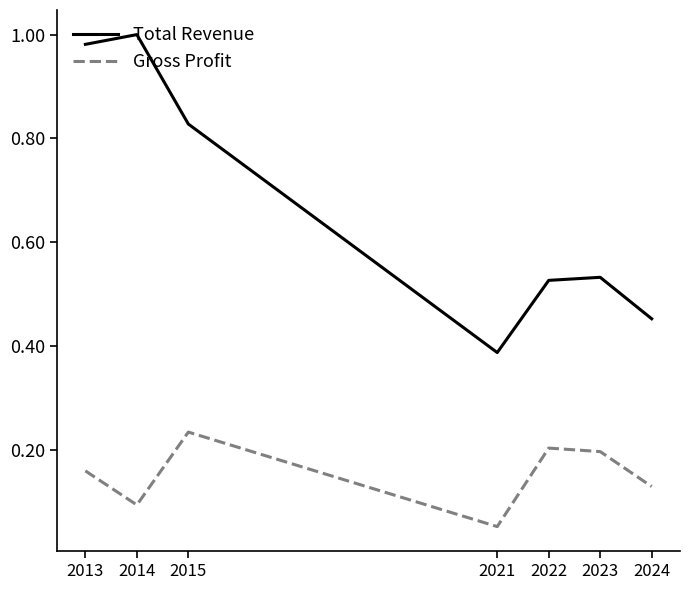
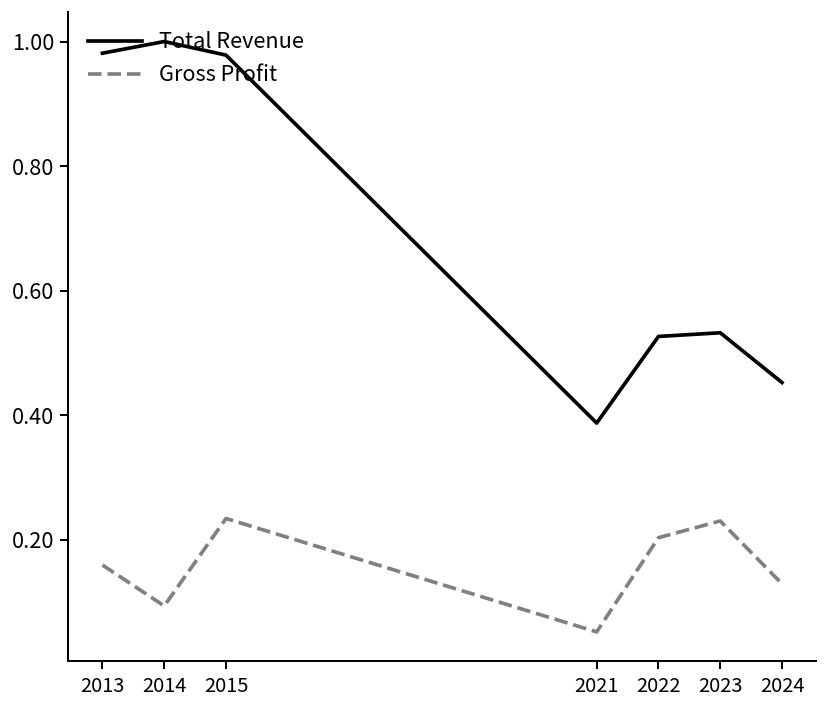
Total Revenue, 2015: 0.83 -> 0.98
Gross Profit, 2023: 0.20 -> 0.23
